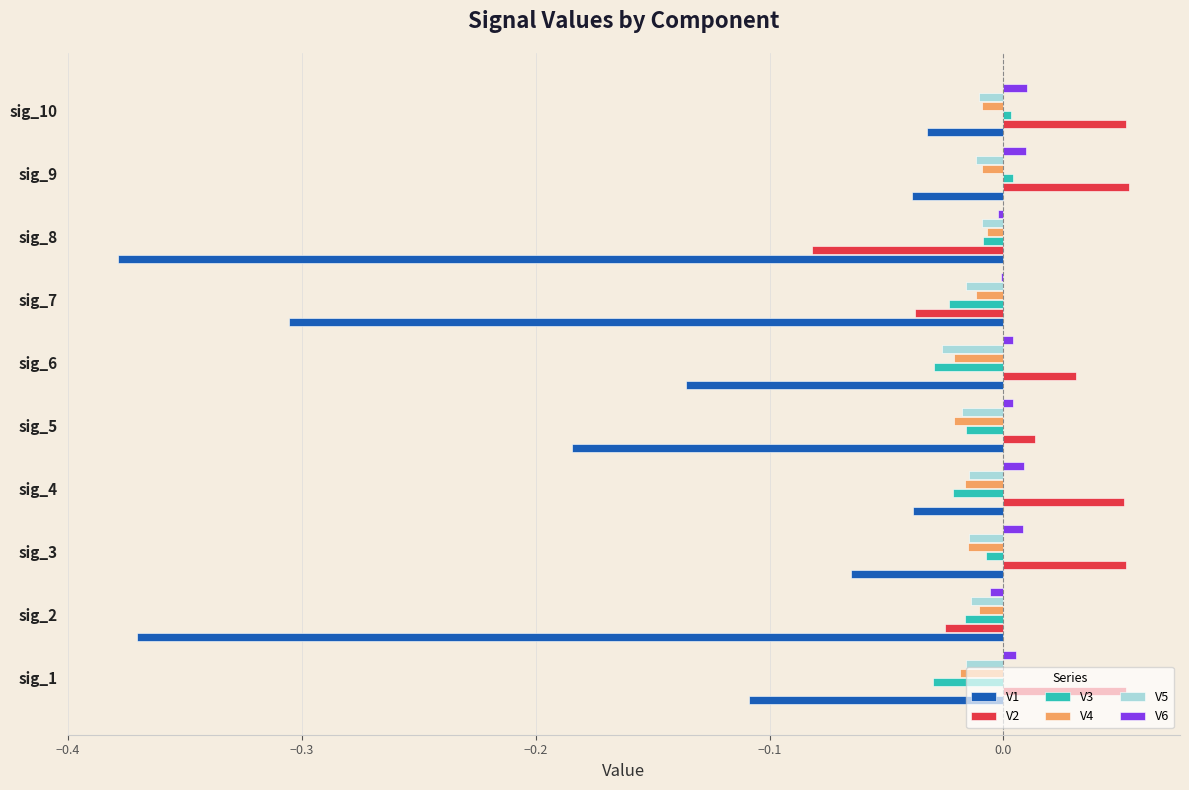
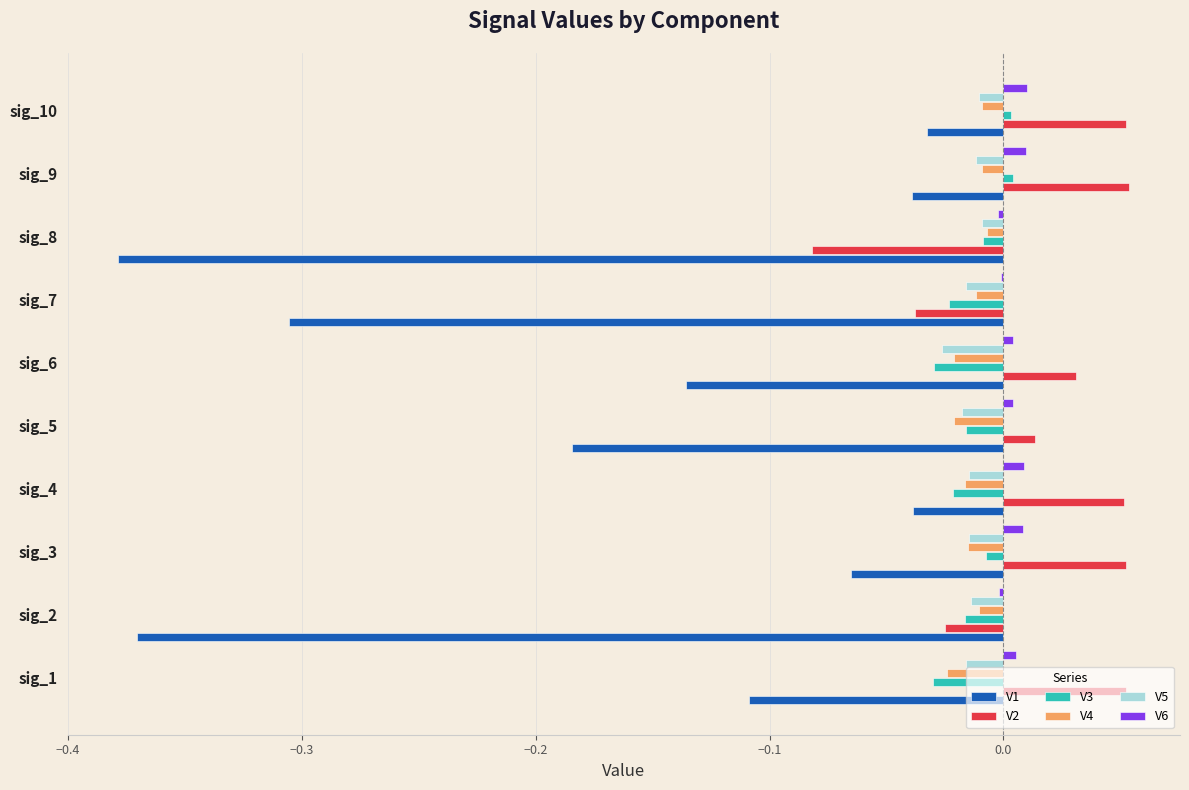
V6, sig_2: -0.006 -> -0.002
V4, sig_1: -0.019 -> -0.024
